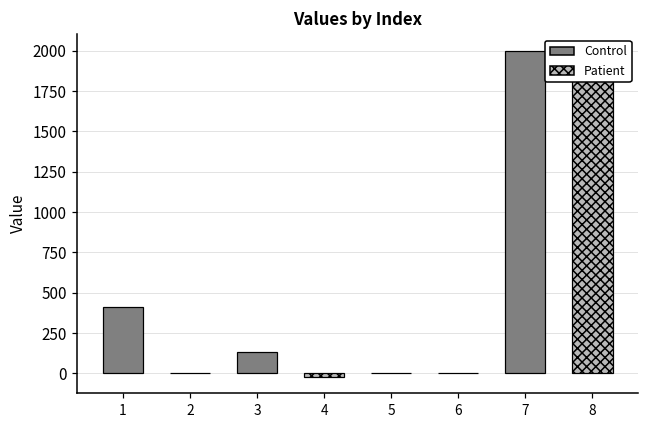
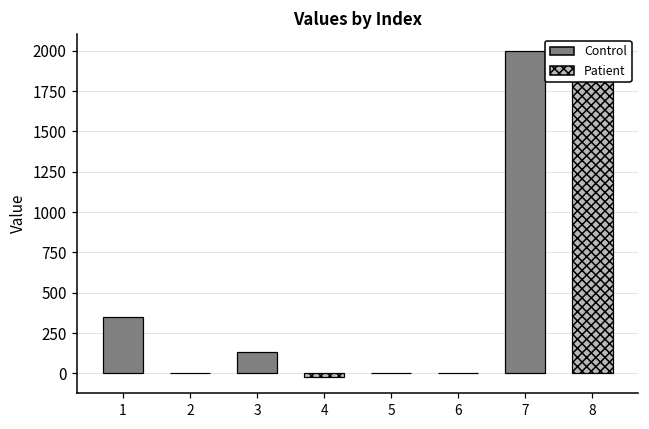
1: 410 -> 350
